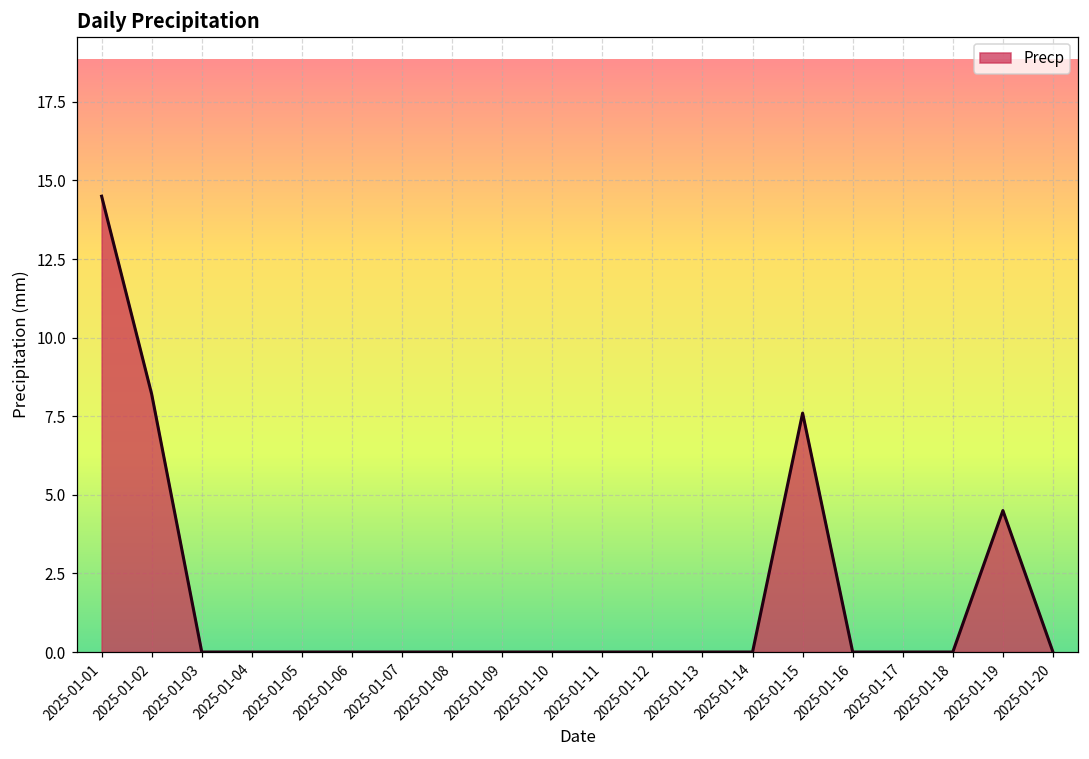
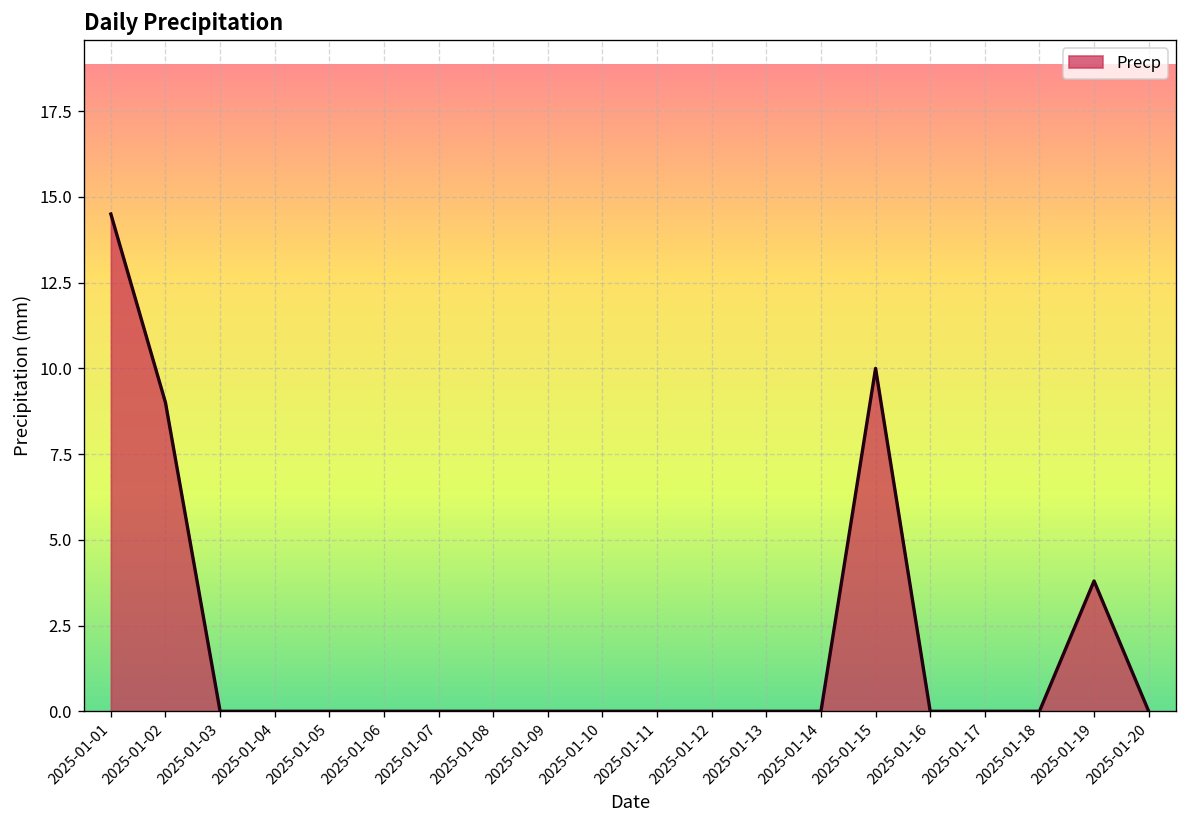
2025-01-02: 8.2 -> 9.0
2025-01-15: 7.6 -> 10.0
2025-01-19: 4.5 -> 3.8
